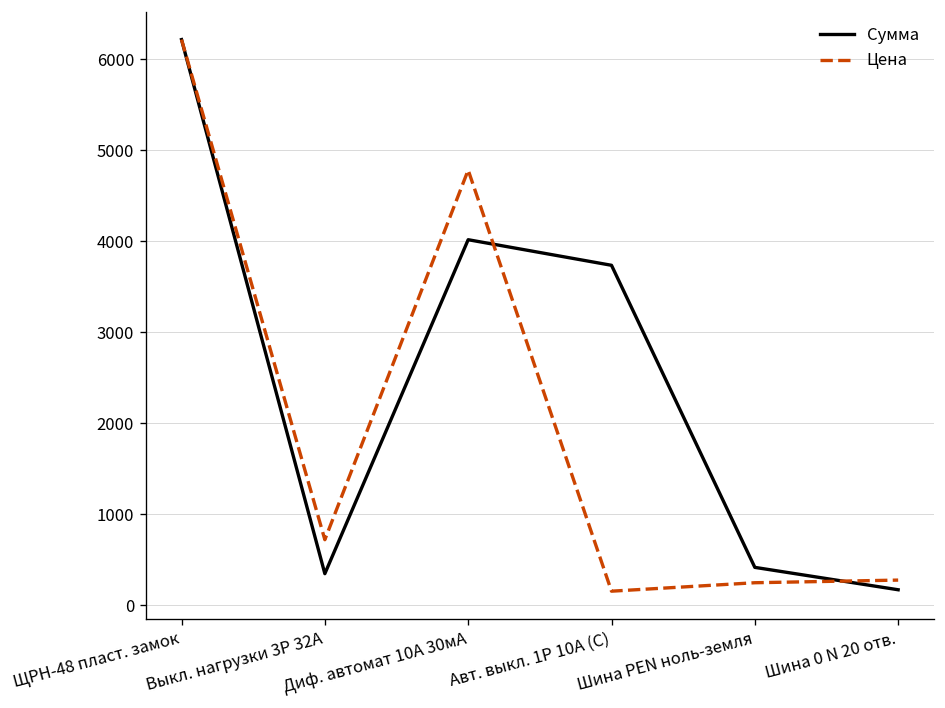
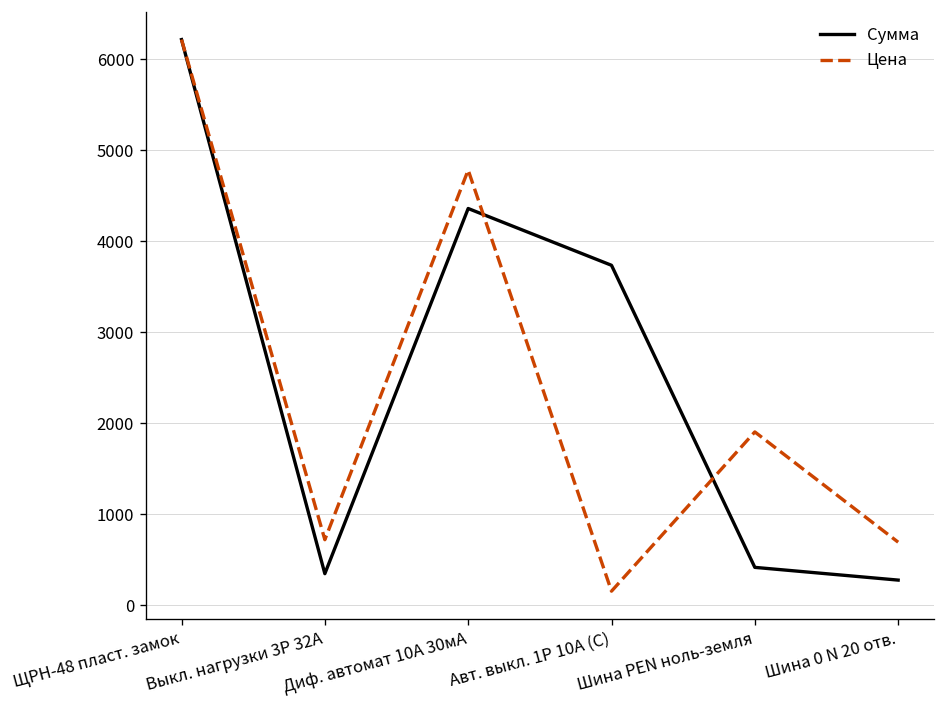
Сумма, Диф. автомат 10А 30мА: 4000 -> 4400
Цена, Шина PEN ноль-земля: 200 -> 1900
Сумма, Шина 0 N 20 отв.: 200 -> 300
Цена, Шина 0 N 20 отв.: 300 -> 700
